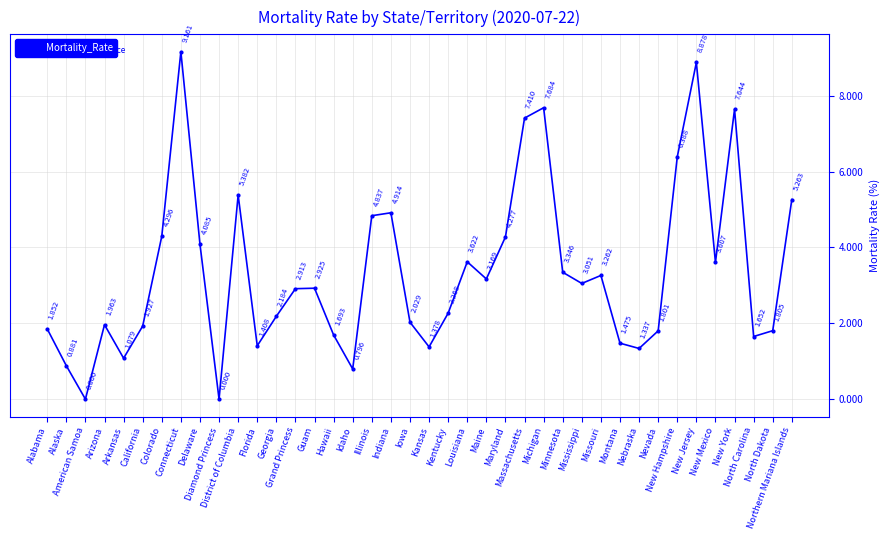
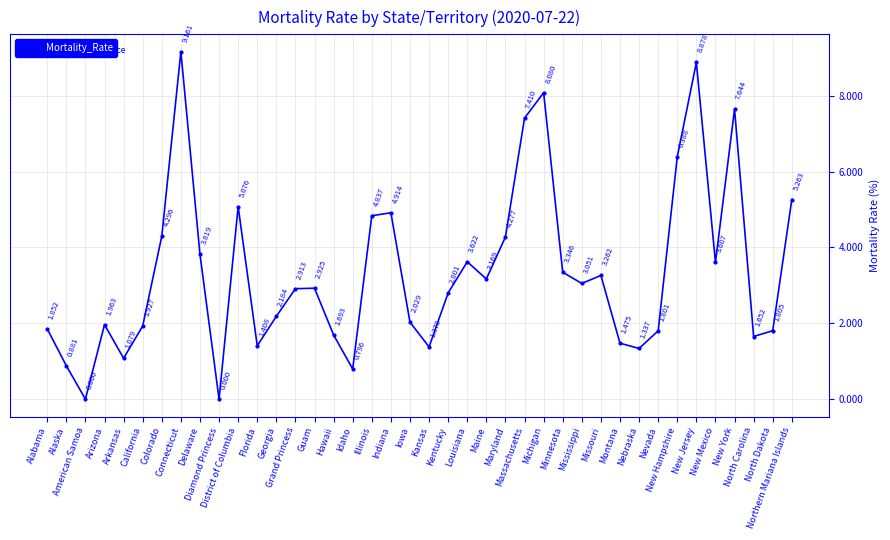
Delaware: 4.085 -> 3.819
District of Columbia: 5.382 -> 5.076
Kentucky: 2.268 -> 2.801
Michigan: 7.684 -> 8.080
